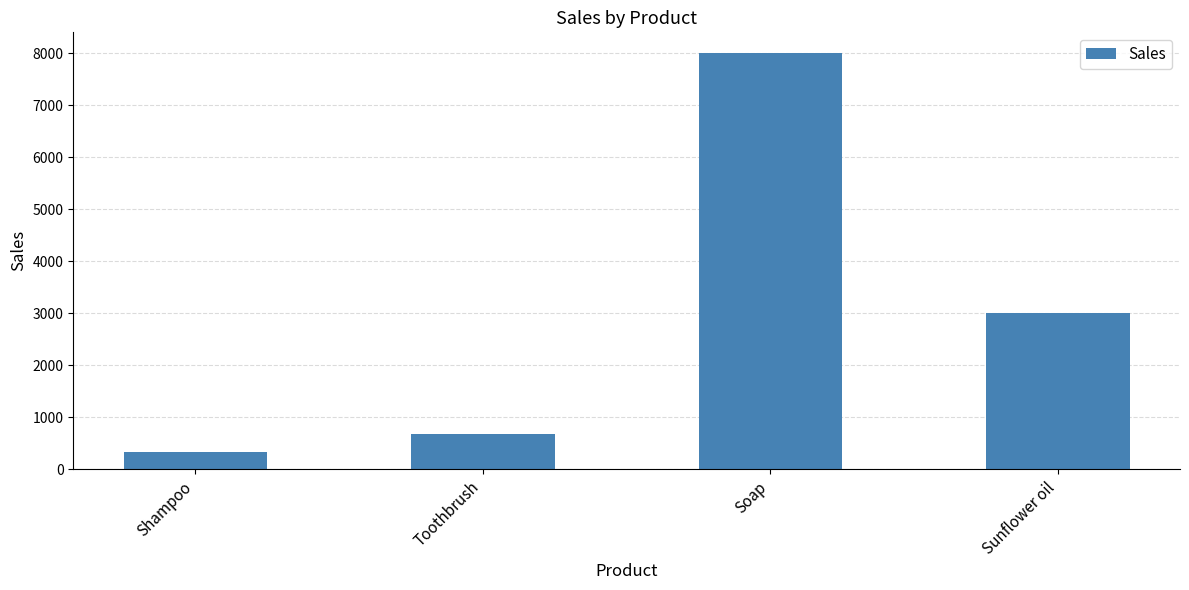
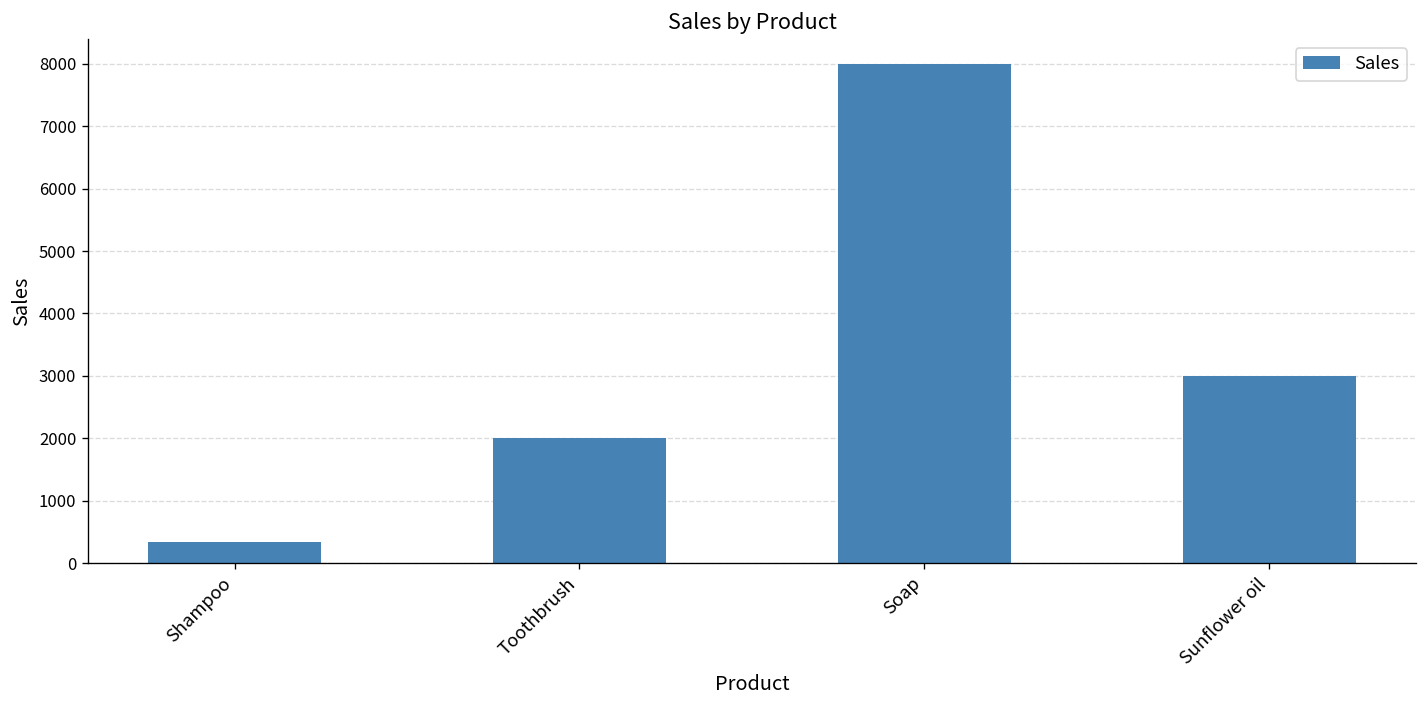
Toothbrush: 700 -> 2000
